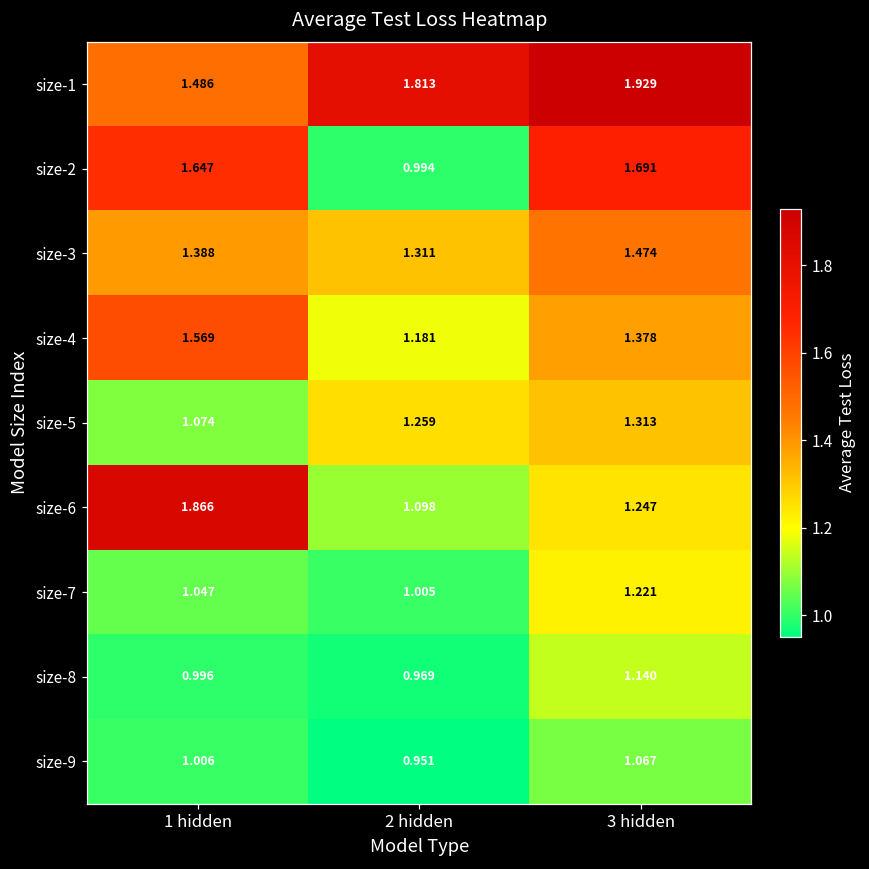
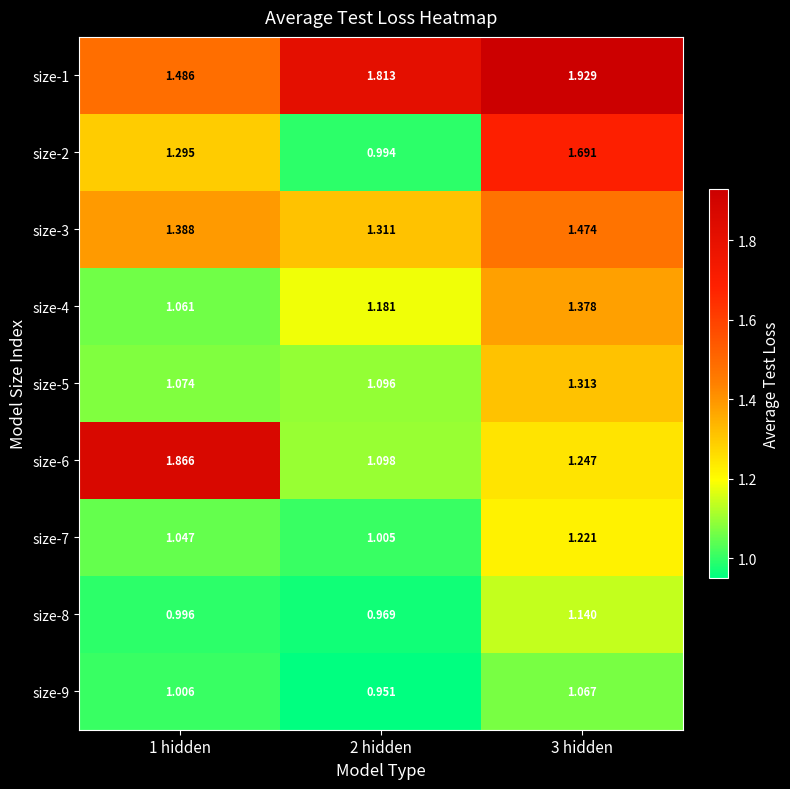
size-2, 1 hidden: 1.647 -> 1.295
size-4, 1 hidden: 1.569 -> 1.061
size-5, 2 hidden: 1.259 -> 1.096
